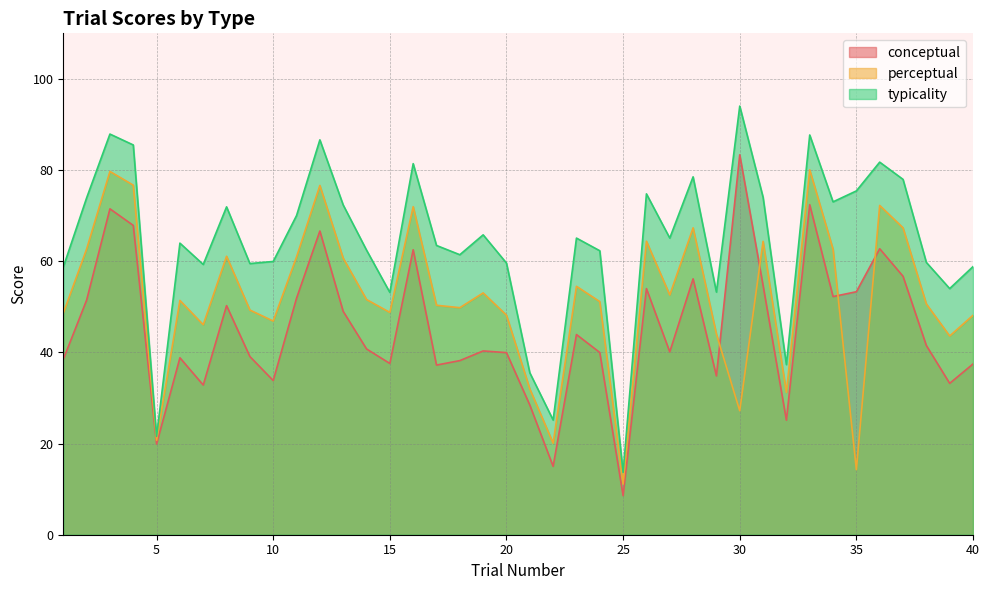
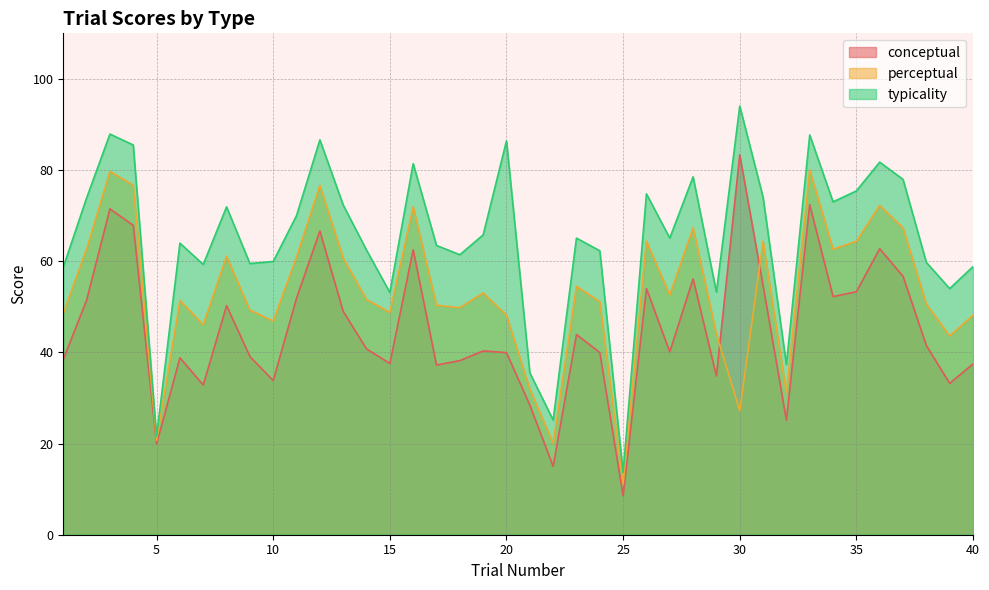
typicality, 20: 60 -> 86
perceptual, 35: 14 -> 64
